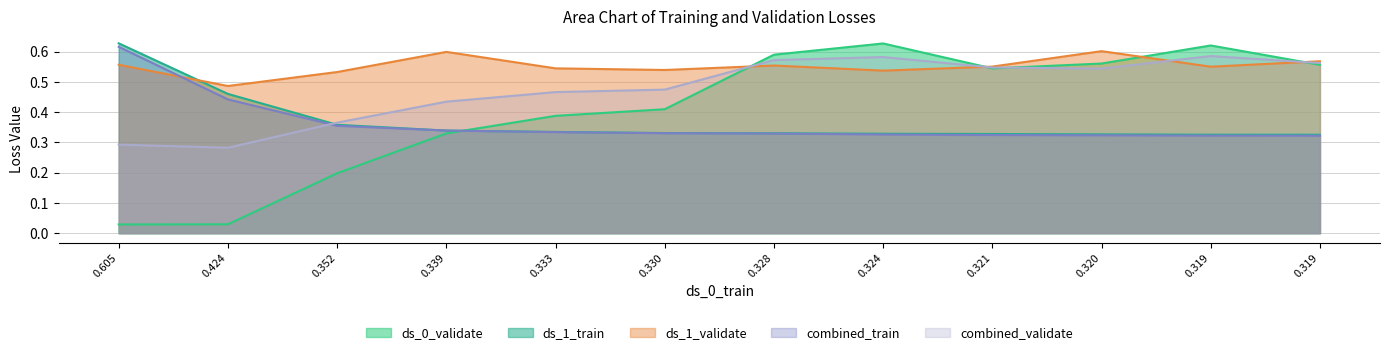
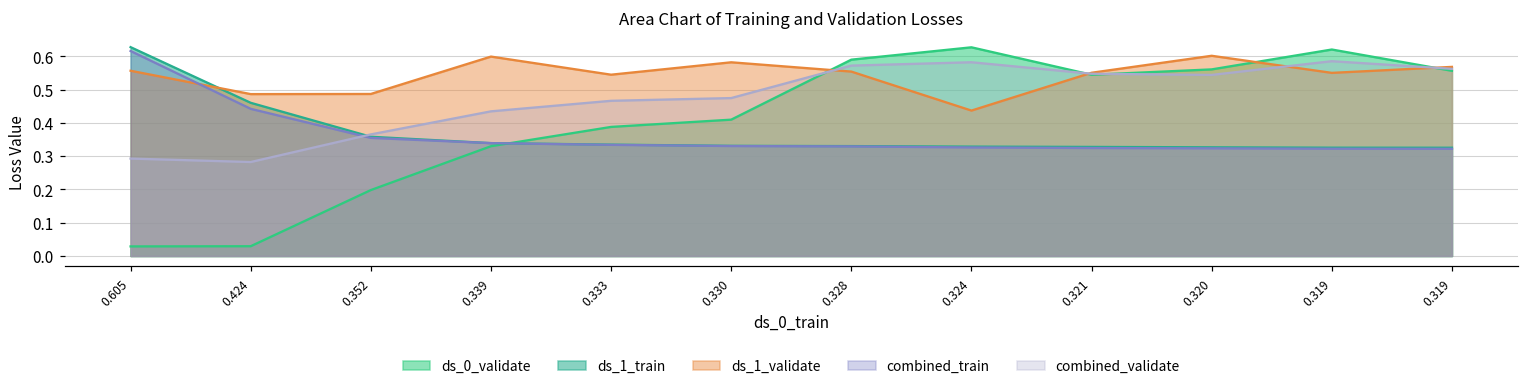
ds_1_validate, 0.352: 0.53 -> 0.49
ds_1_validate, 0.330: 0.54 -> 0.58
ds_1_validate, 0.324: 0.54 -> 0.44
